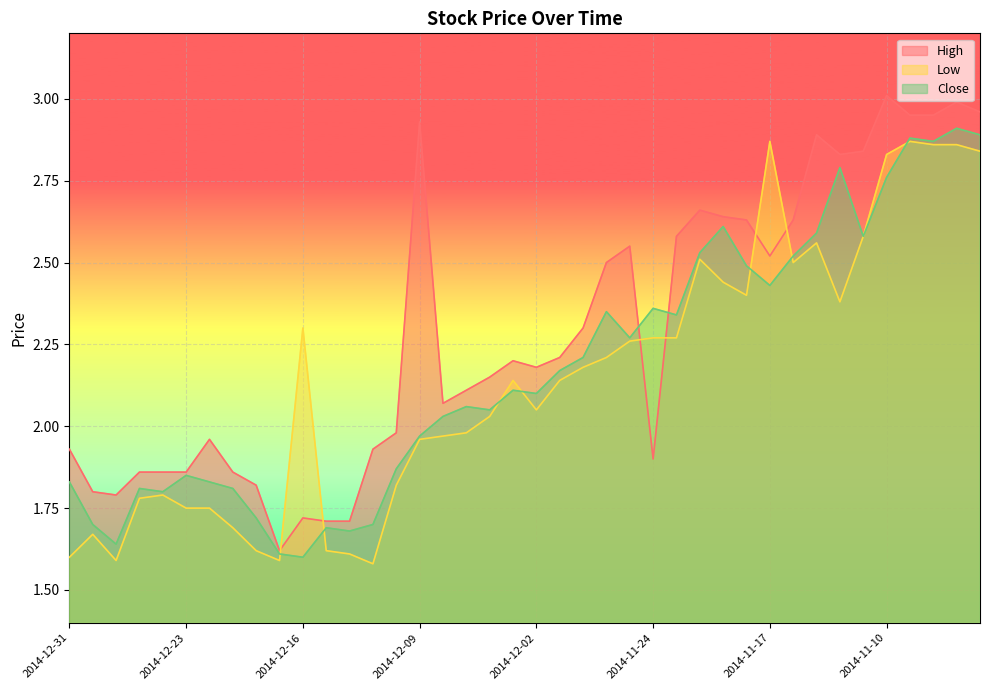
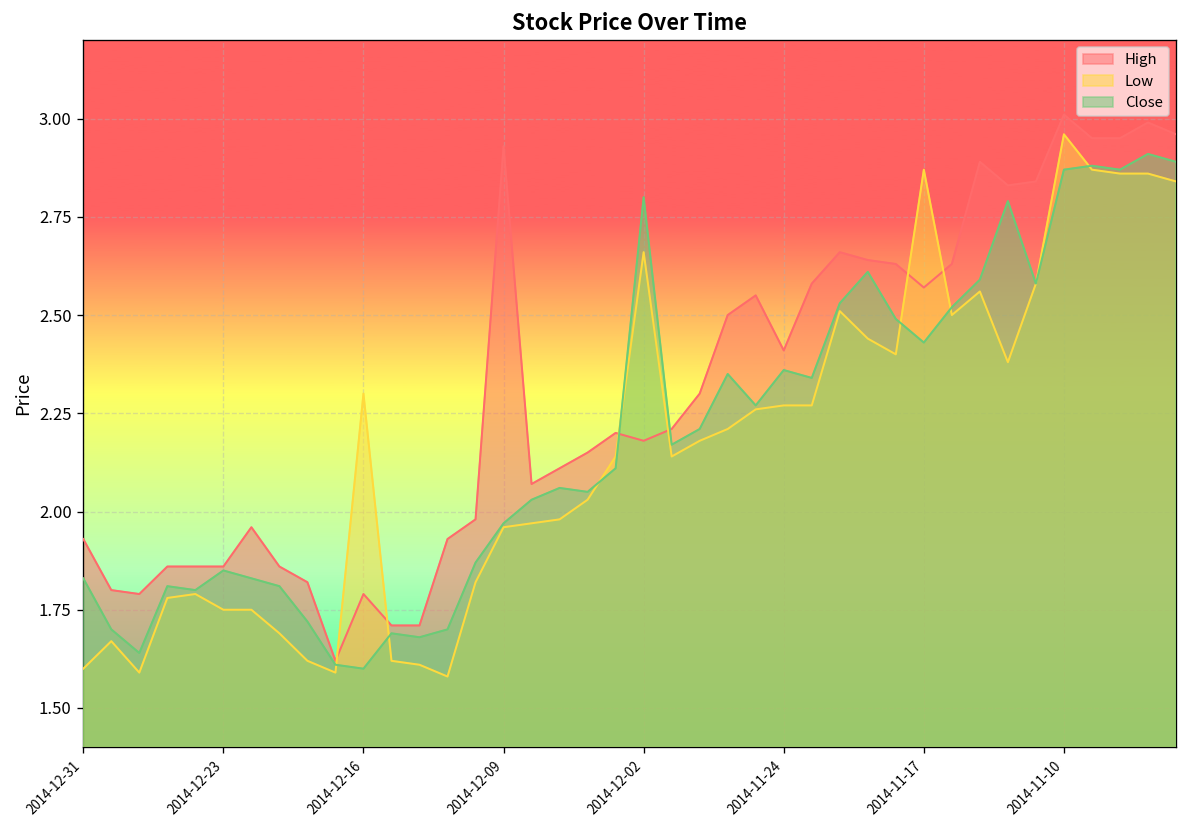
High, 2014-12-16: 1.72 -> 1.79
Low, 2014-12-02: 2.05 -> 2.66
Close, 2014-12-02: 2.1 -> 2.8
High, 2014-11-24: 1.90 -> 2.41
High, 2014-11-17: 2.52 -> 2.57
Low, 2014-11-10: 2.83 -> 2.96
Close, 2014-11-10: 2.76 -> 2.87
